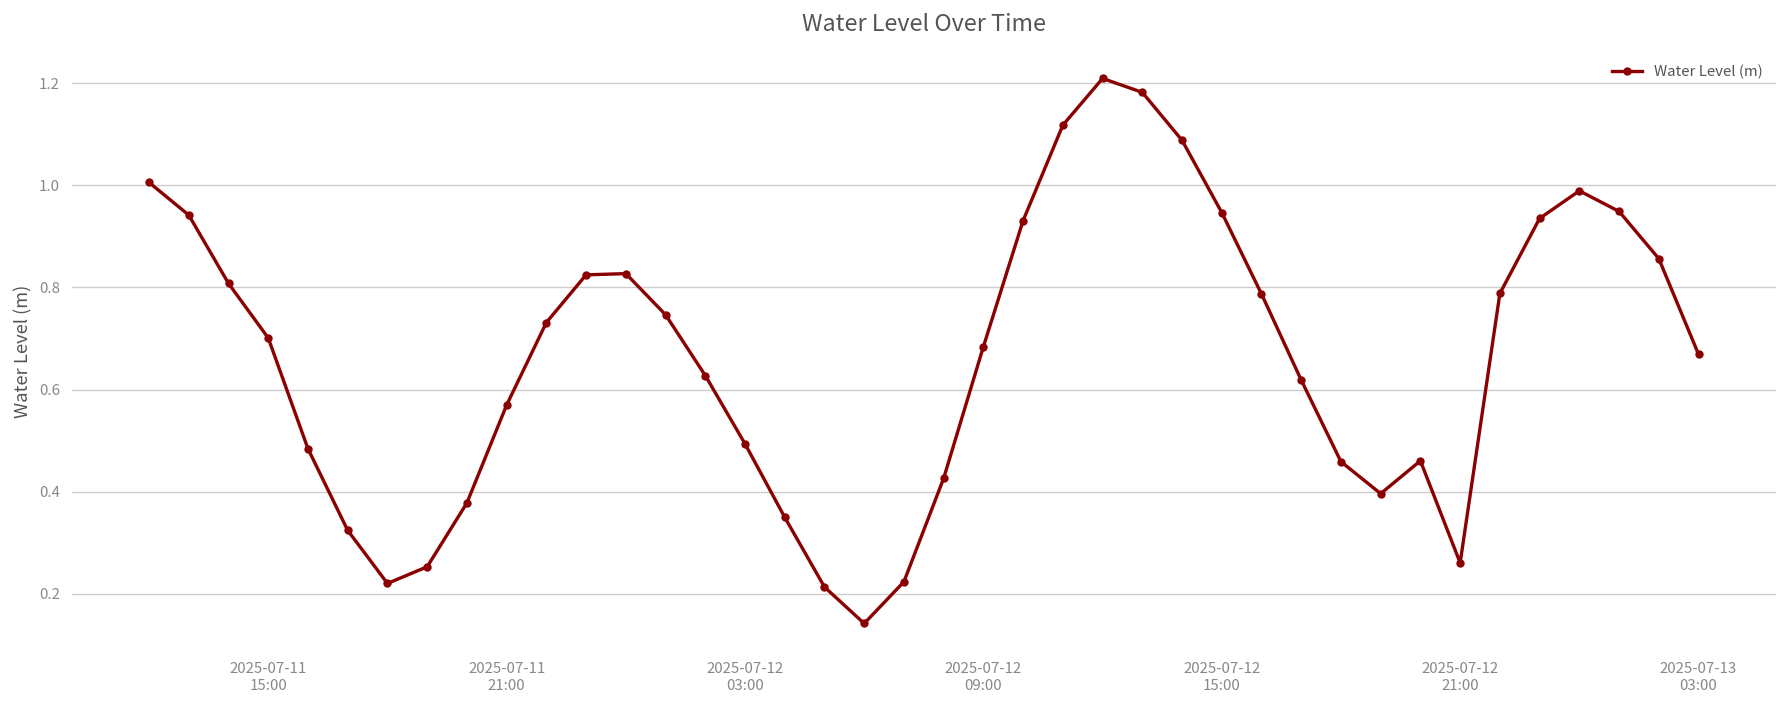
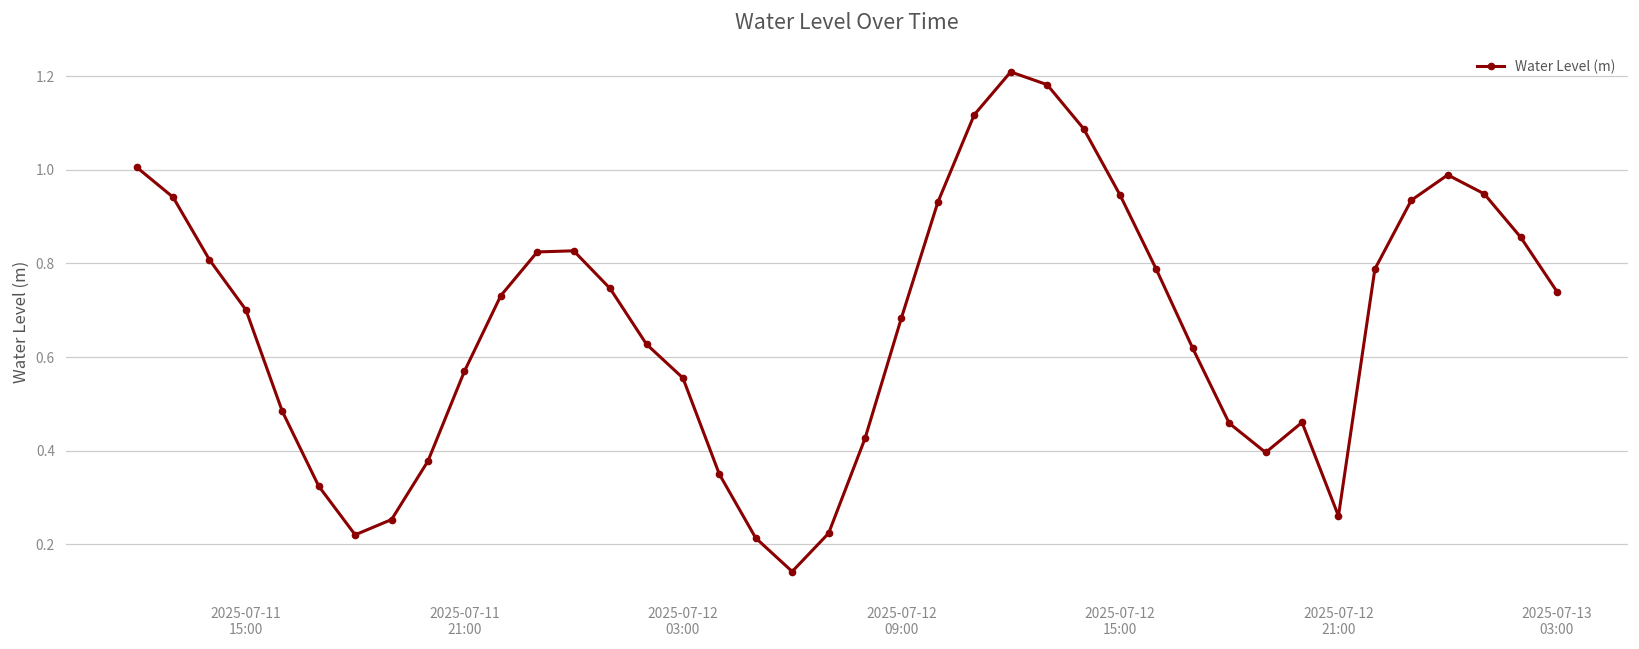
2025-07-12 03:00: 0.49 -> 0.56
2025-07-13 03:00: 0.67 -> 0.74
